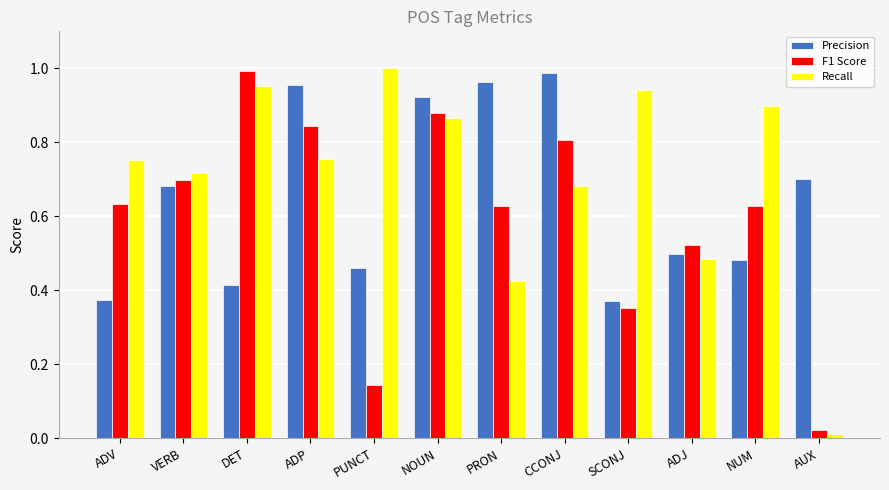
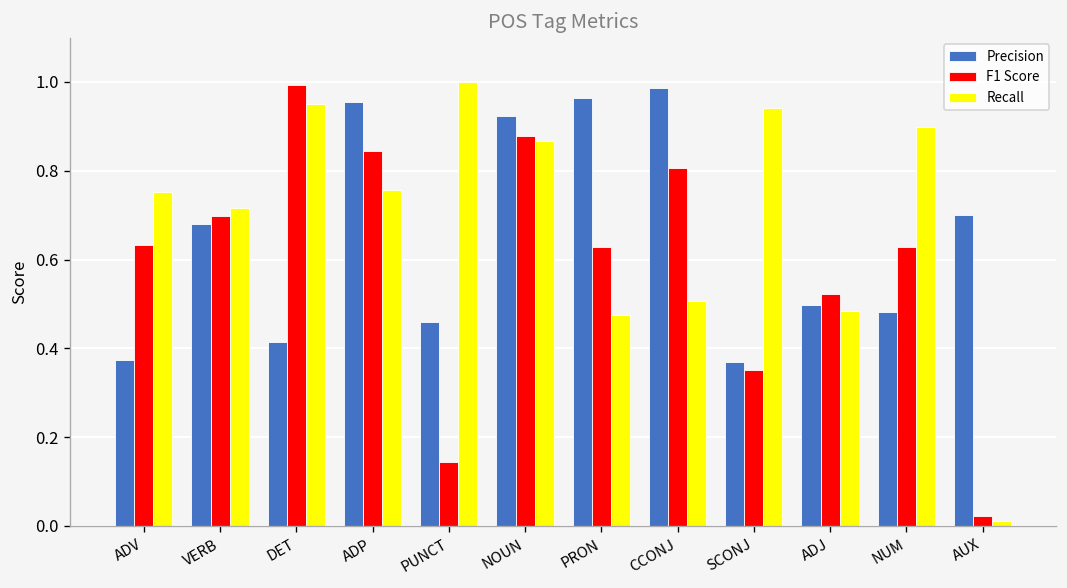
Recall, PRON: 0.42 -> 0.47
Recall, CCONJ: 0.68 -> 0.51
